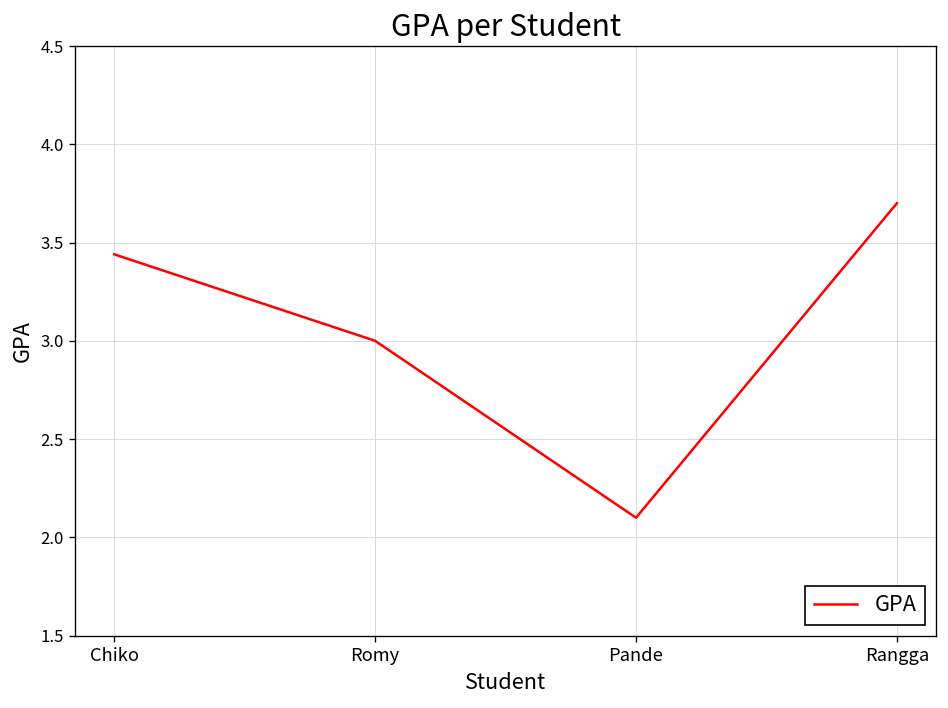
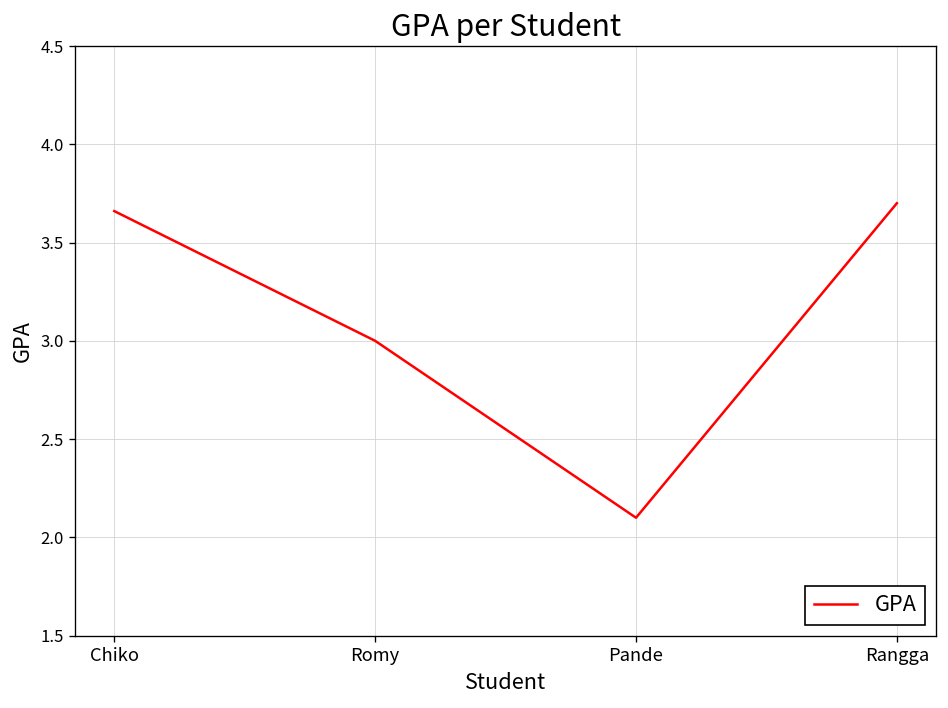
Chiko: 3.44 -> 3.66
